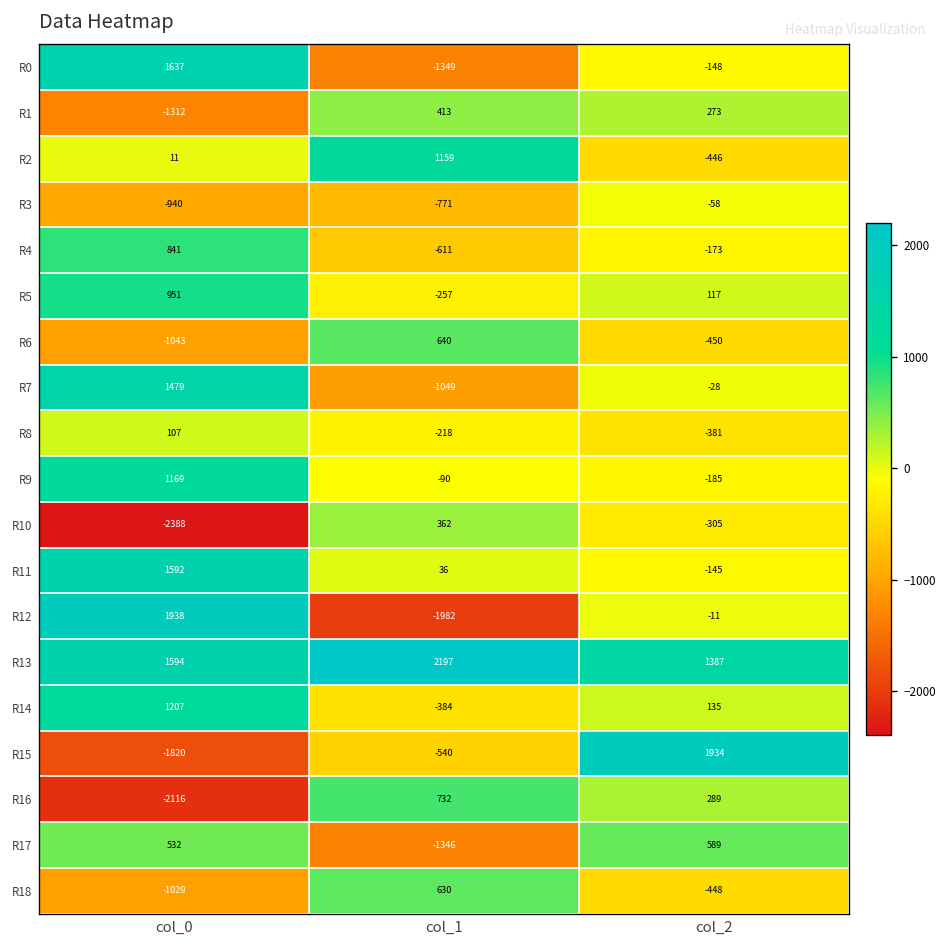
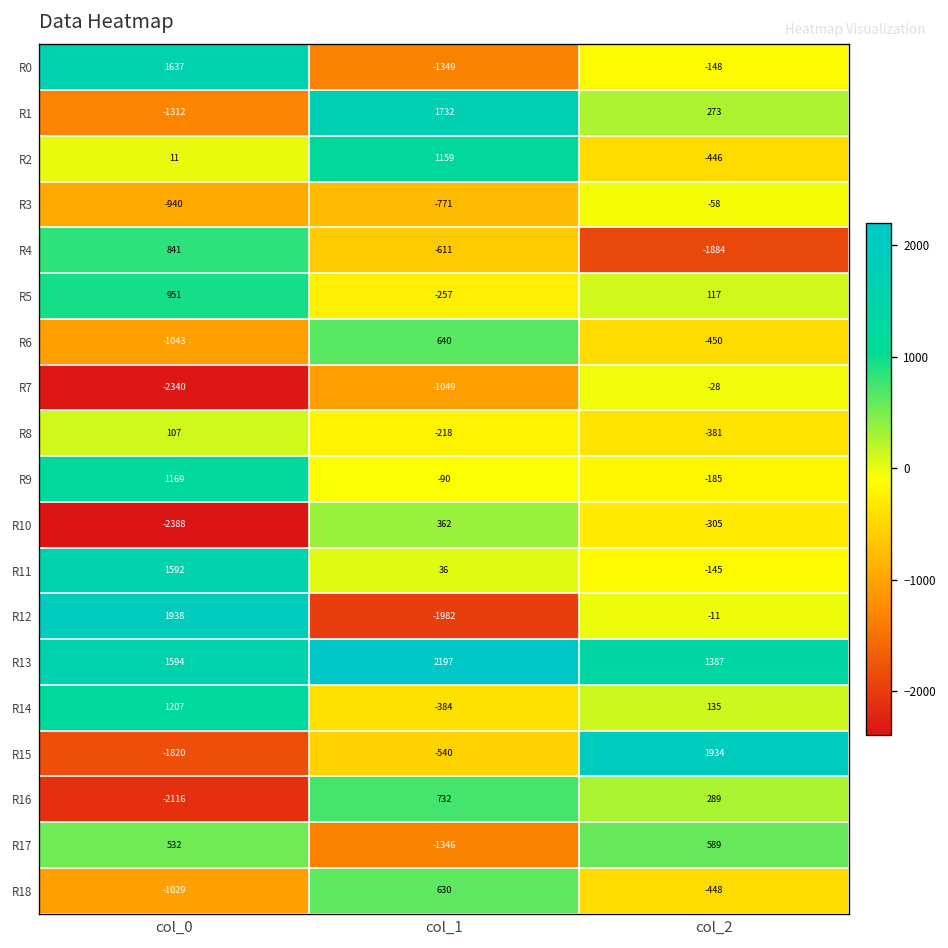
R1, col_1: 413 -> 1732
R4, col_2: -173 -> -1884
R7, col_0: 1479 -> -2340
